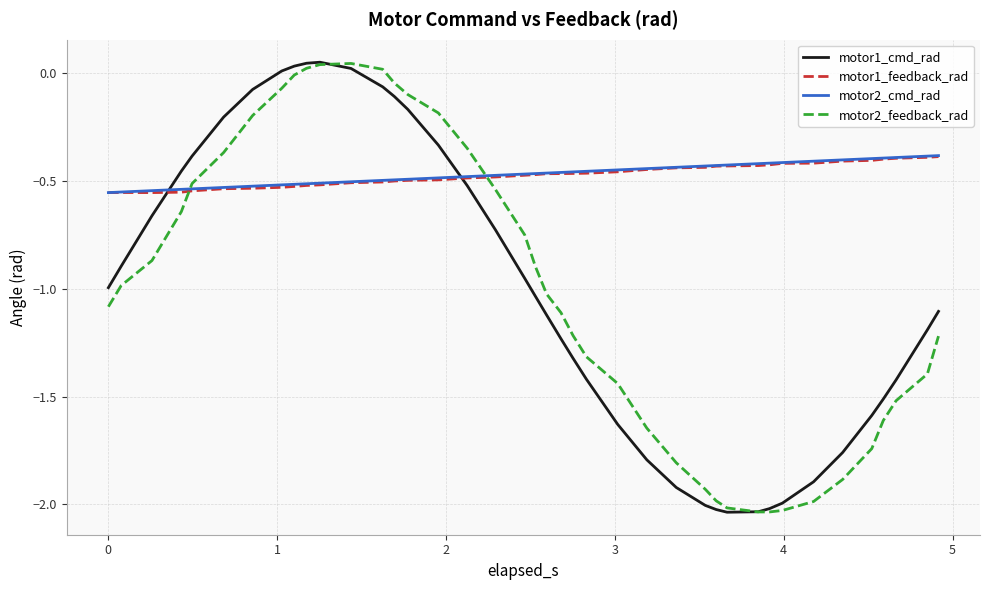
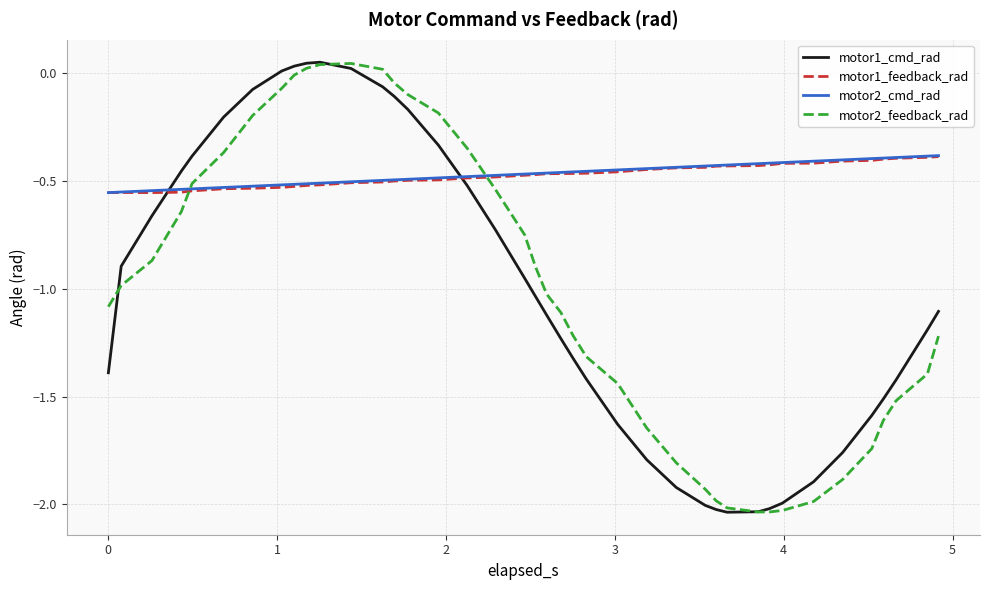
motor1_cmd_rad, 0: -1.00 -> -1.39
